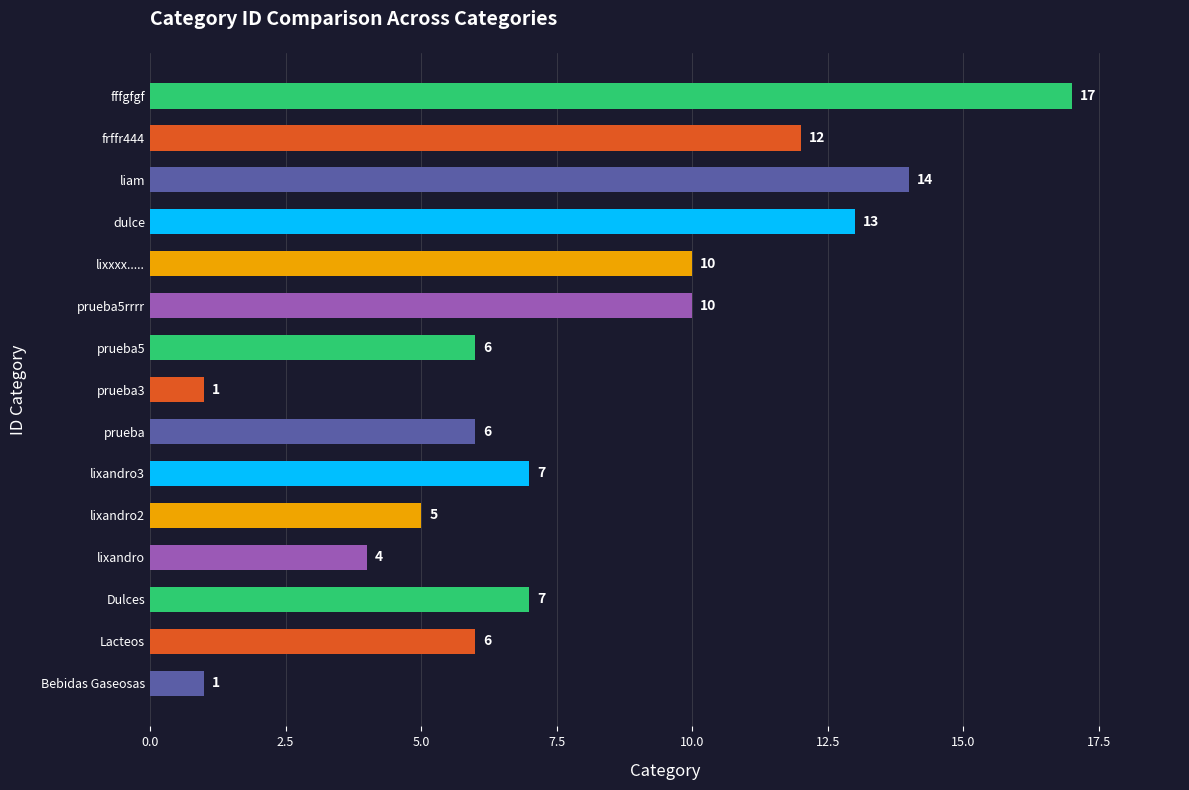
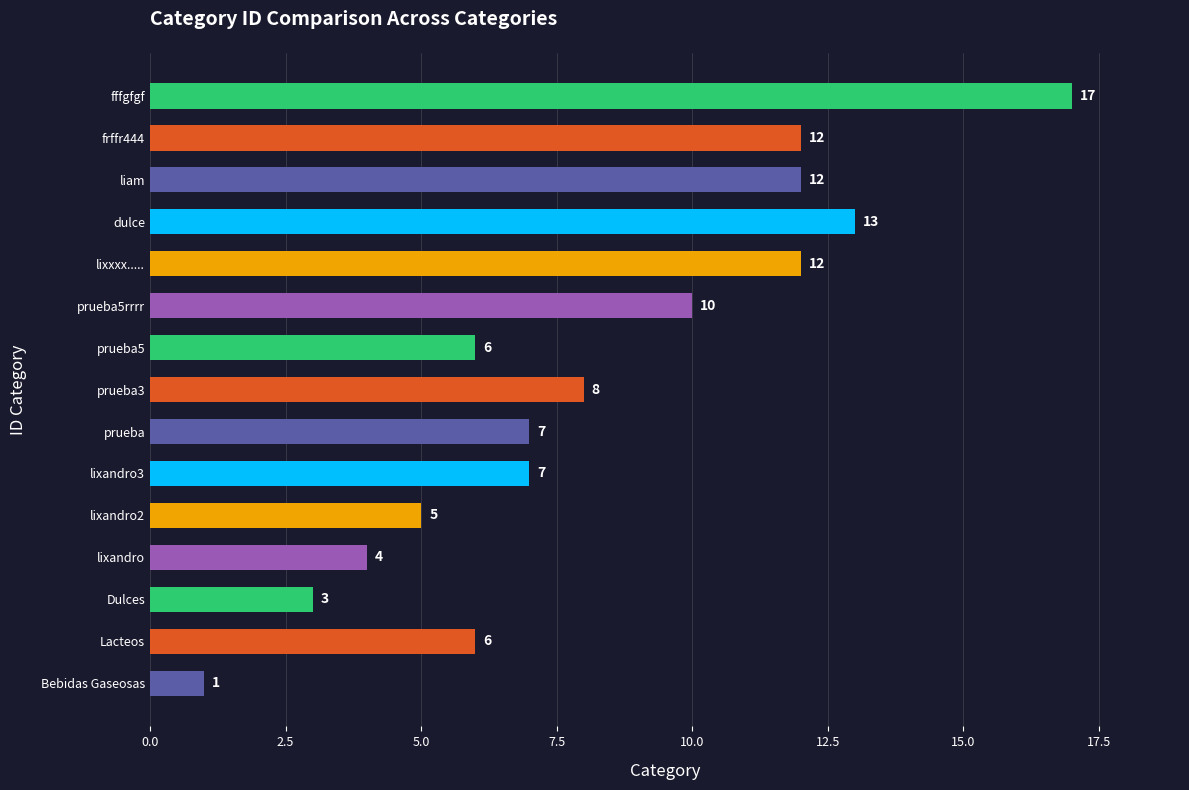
liam: 14 -> 12
lixxxx.....: 10 -> 12
prueba3: 1 -> 8
prueba: 6 -> 7
Dulces: 7 -> 3
